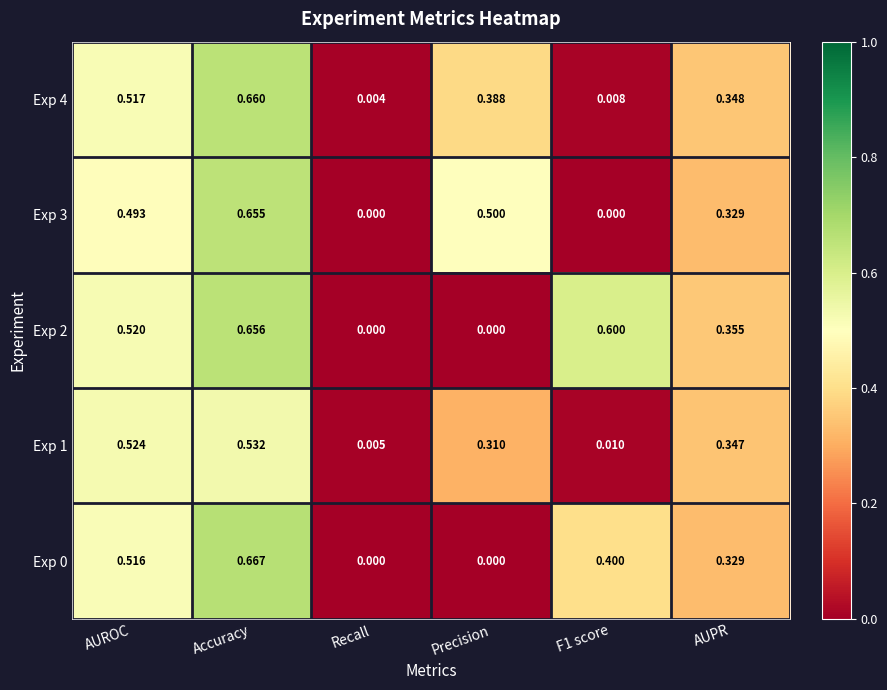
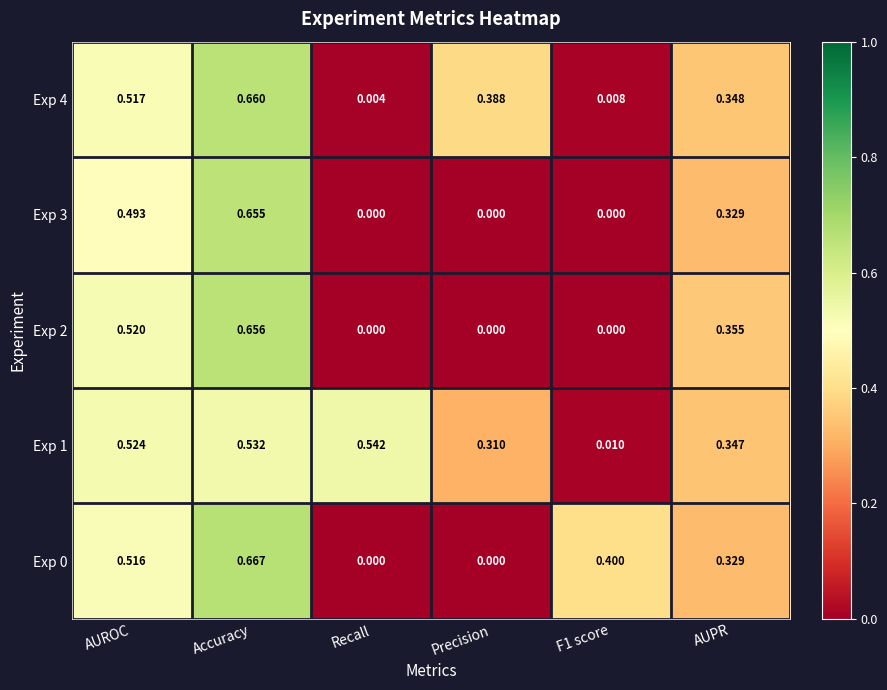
Exp 3, Precision: 0.500 -> 0.000
Exp 2, F1 score: 0.600 -> 0.000
Exp 1, Recall: 0.005 -> 0.542
